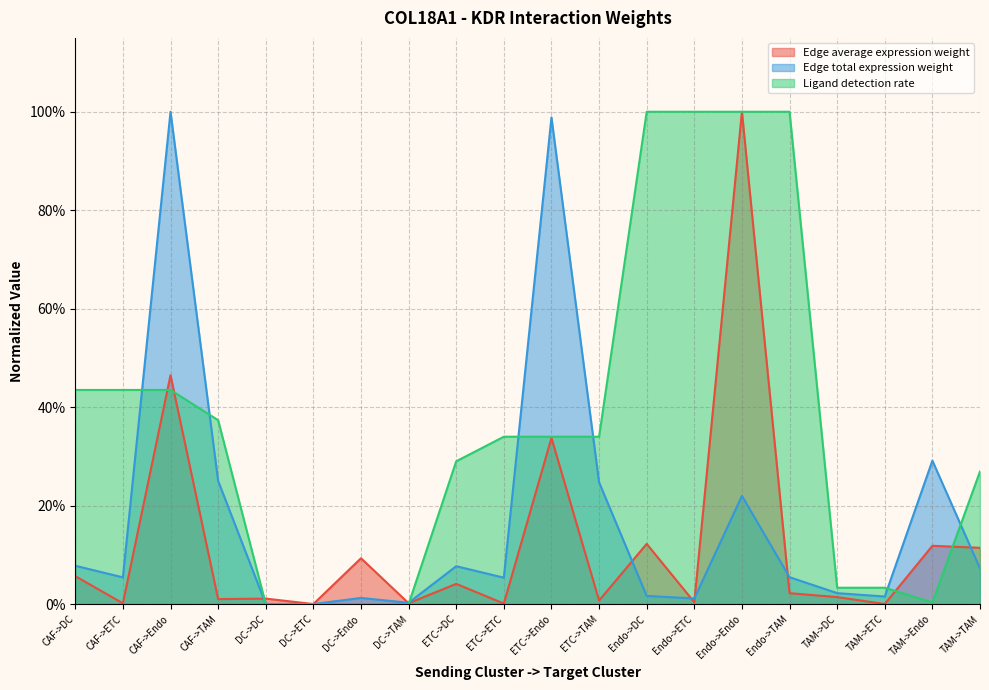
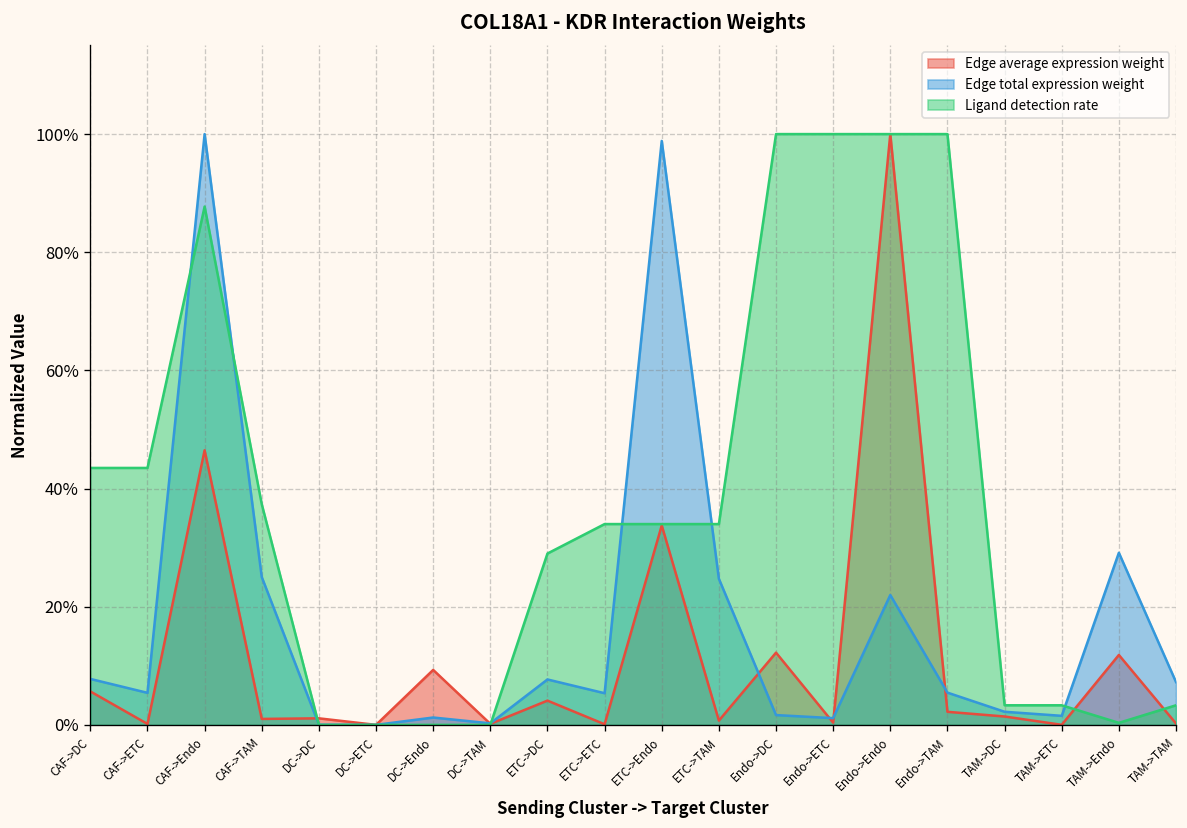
Ligand detection rate, CAF->Endo: 43% -> 88%
Edge average expression weight, TAM->TAM: 11% -> 0%
Ligand detection rate, TAM->TAM: 27% -> 3%
